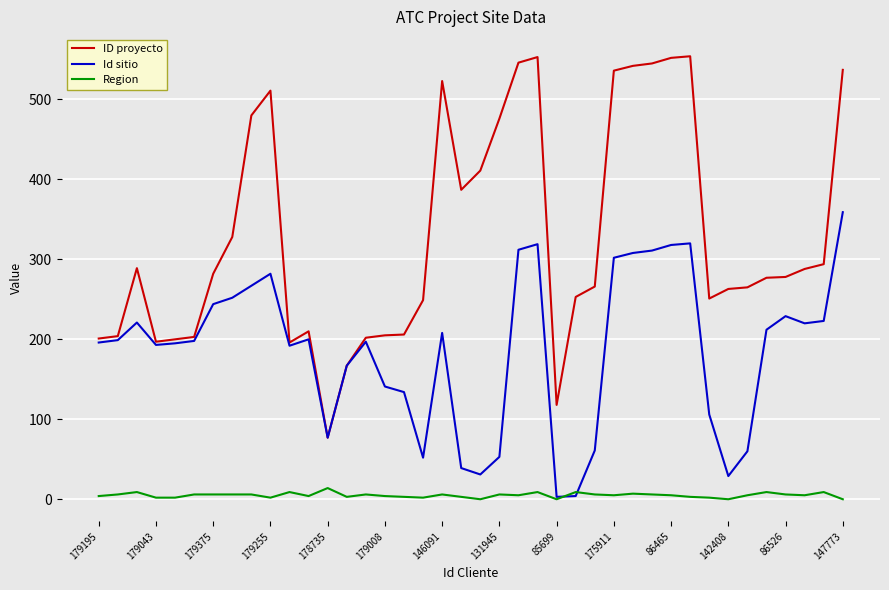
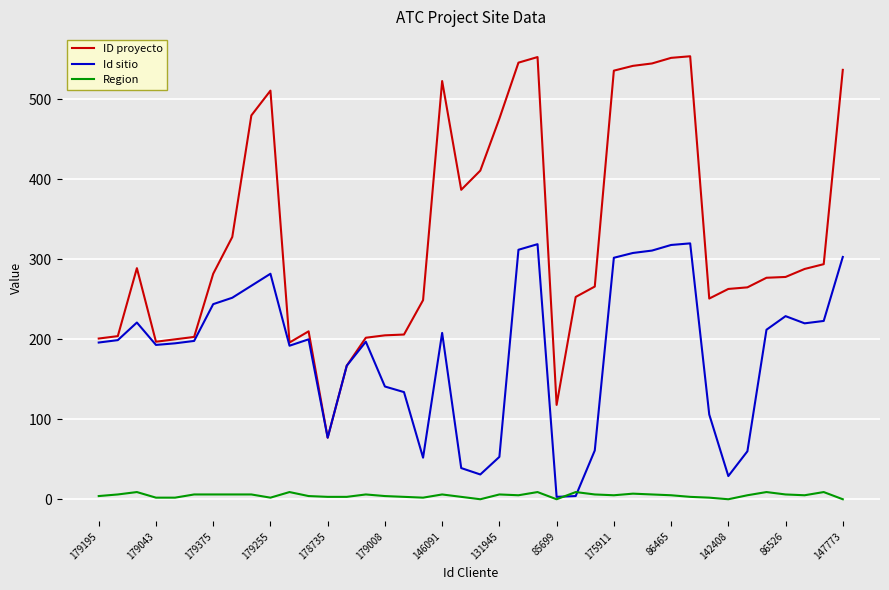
Region, 178735: 10 -> 0
Id sitio, 147773: 360 -> 300
